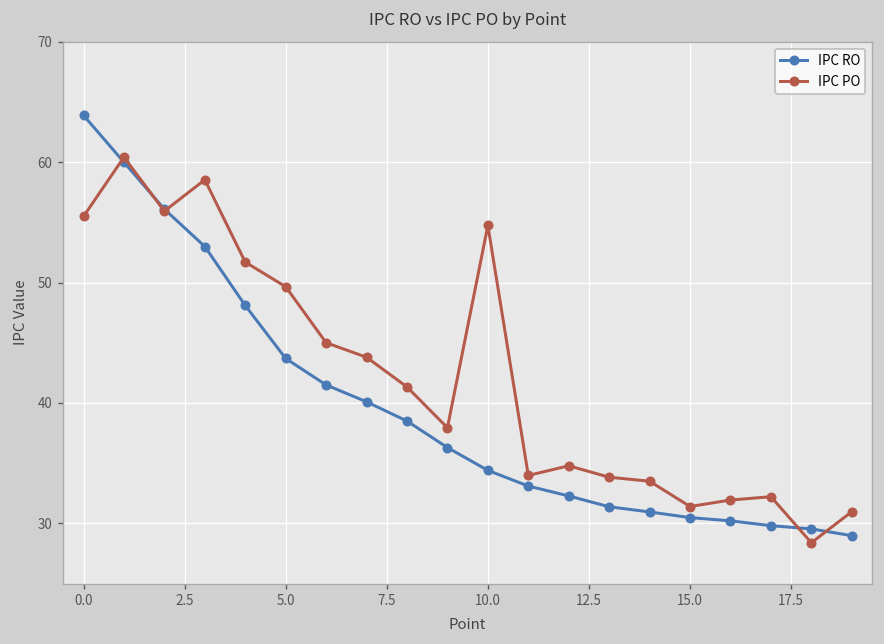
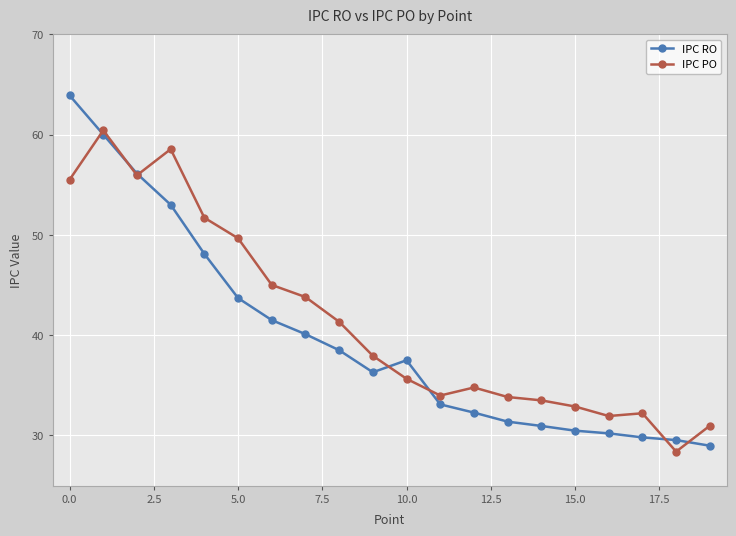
IPC RO, 10.0: 34.4 -> 37.5
IPC PO, 10.0: 54.7 -> 35.7
IPC PO, 15.0: 31.4 -> 32.9
